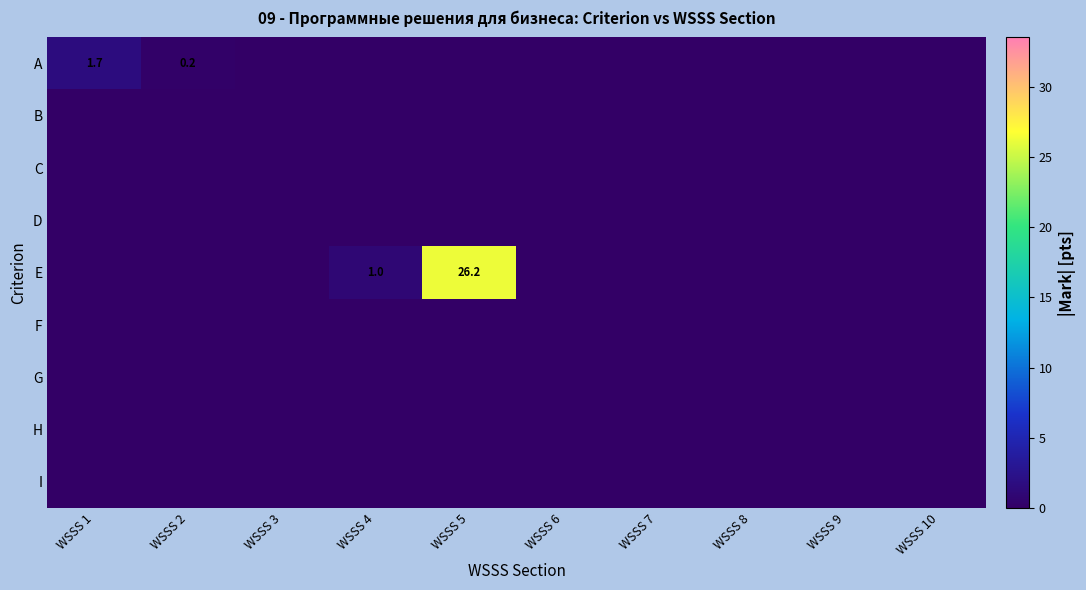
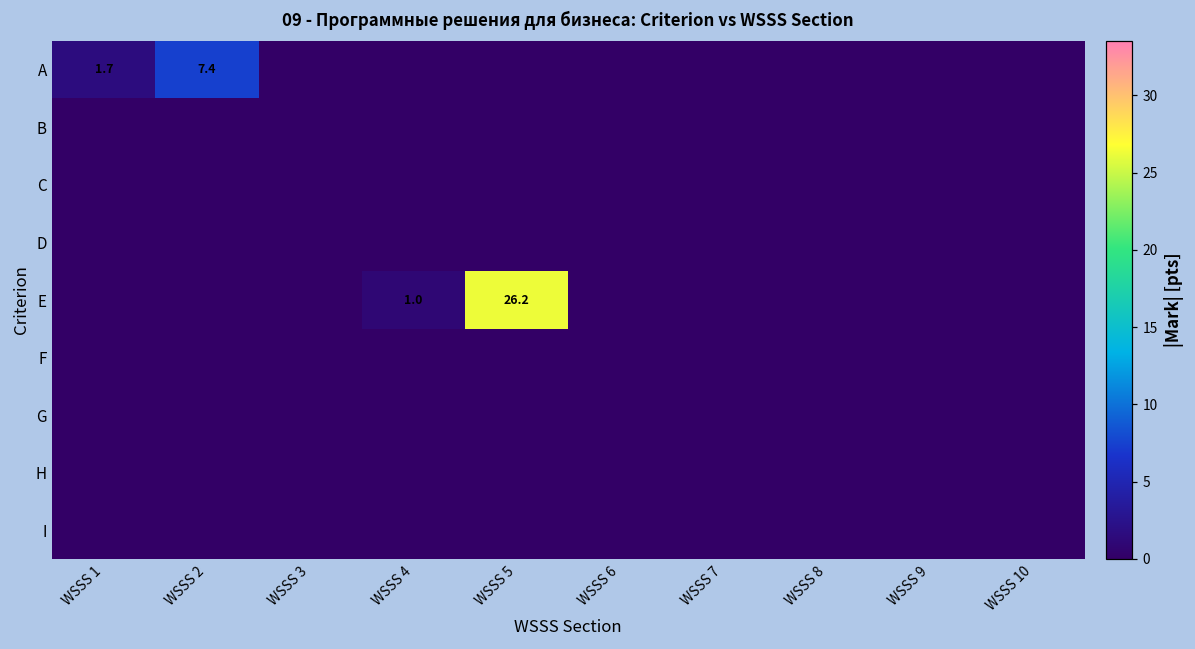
A, WSSS 2: 0.2 -> 7.4
